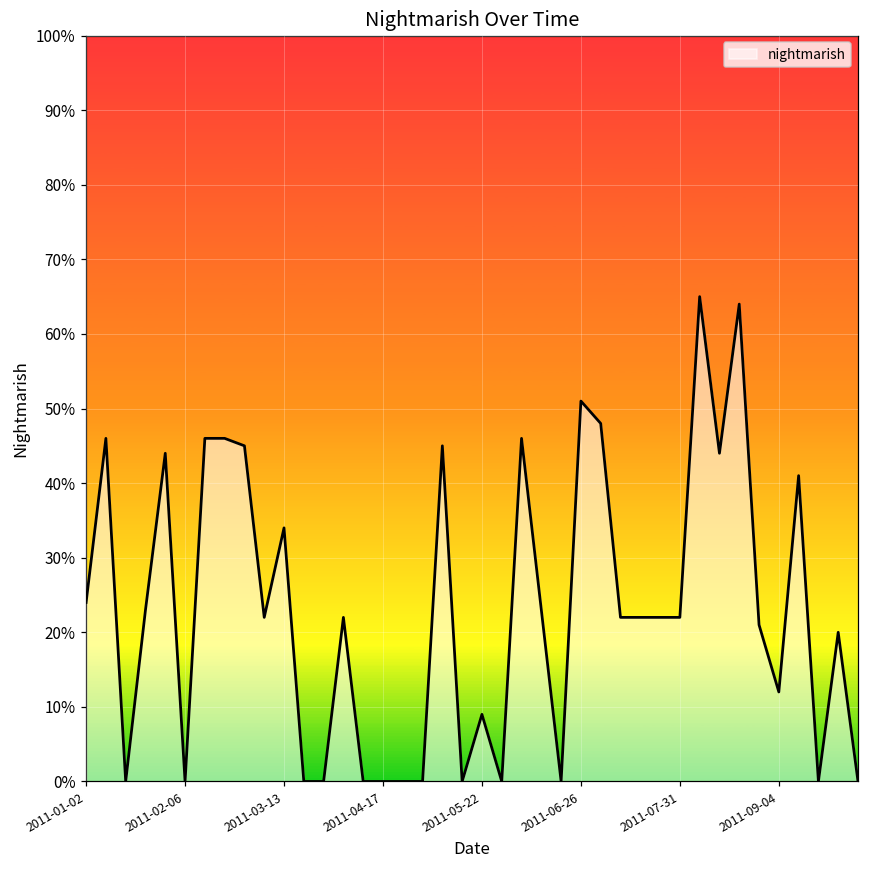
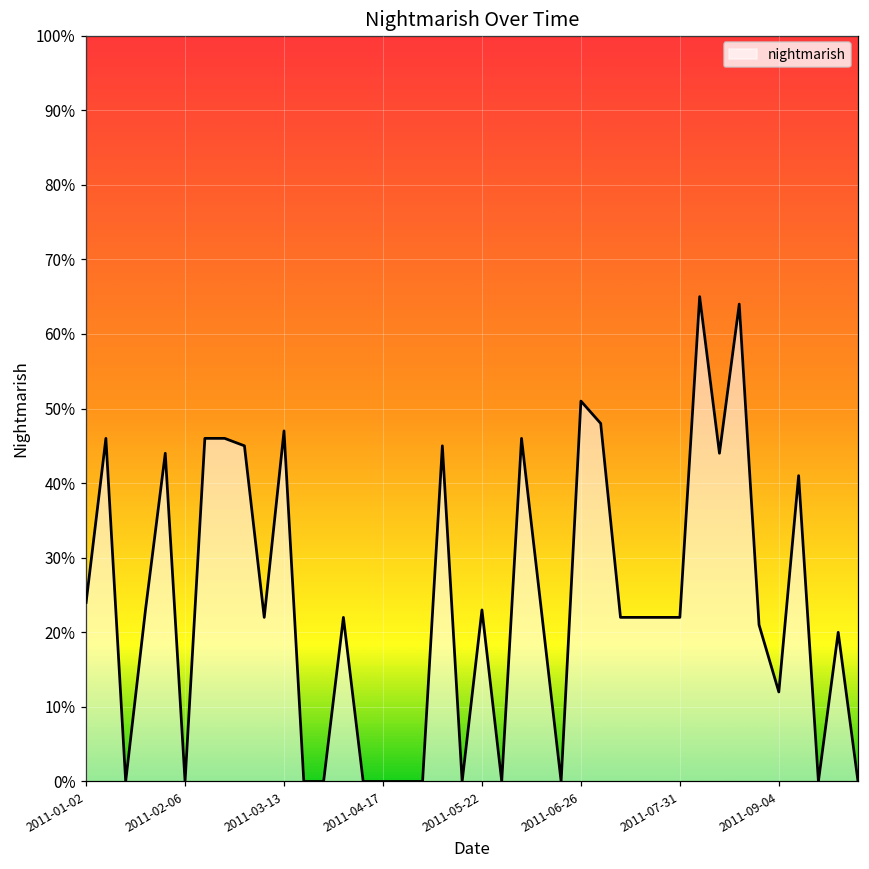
2011-03-13: 34% -> 47%
2011-05-22: 9% -> 23%
